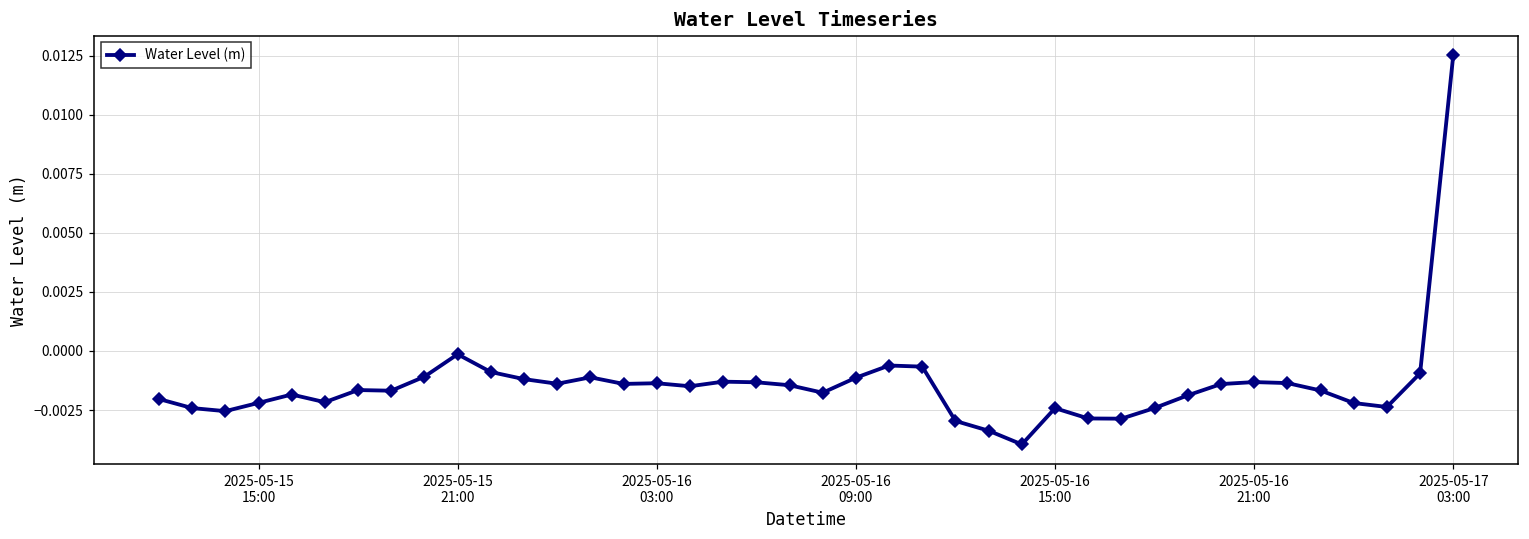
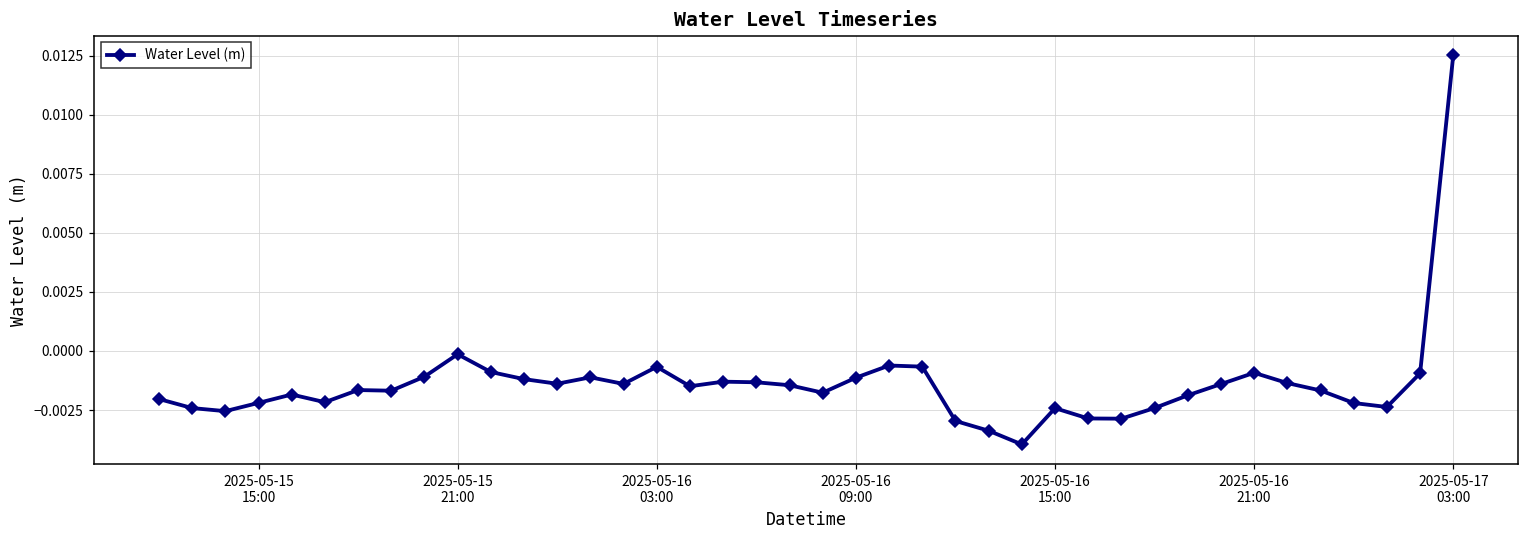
2025-05-16 03:00: -0.0014 -> -0.0007
2025-05-16 21:00: -0.0013 -> -0.0009
